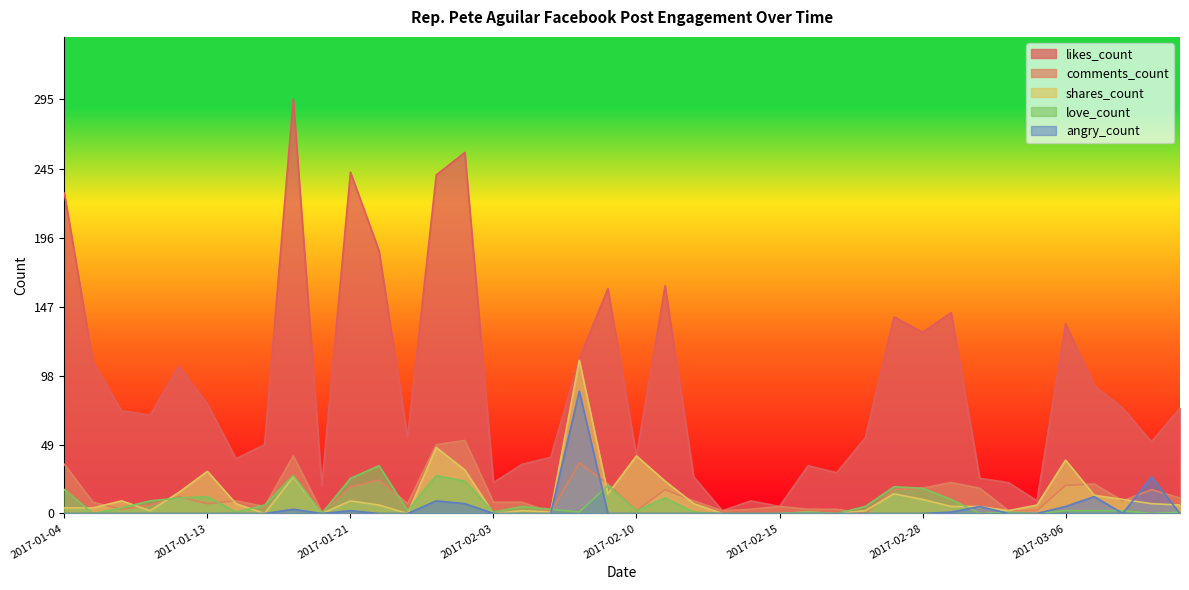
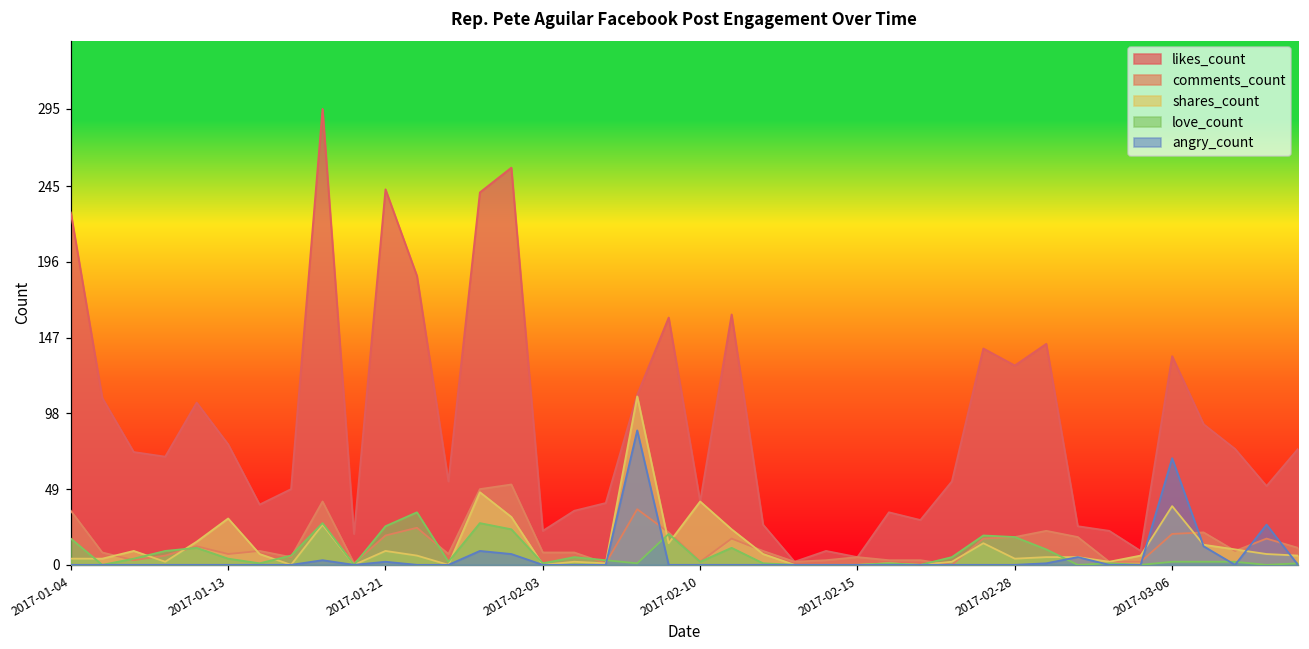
love_count, 2017-01-13: 12 -> 4
shares_count, 2017-02-28: 10 -> 4
angry_count, 2017-03-06: 5 -> 69
